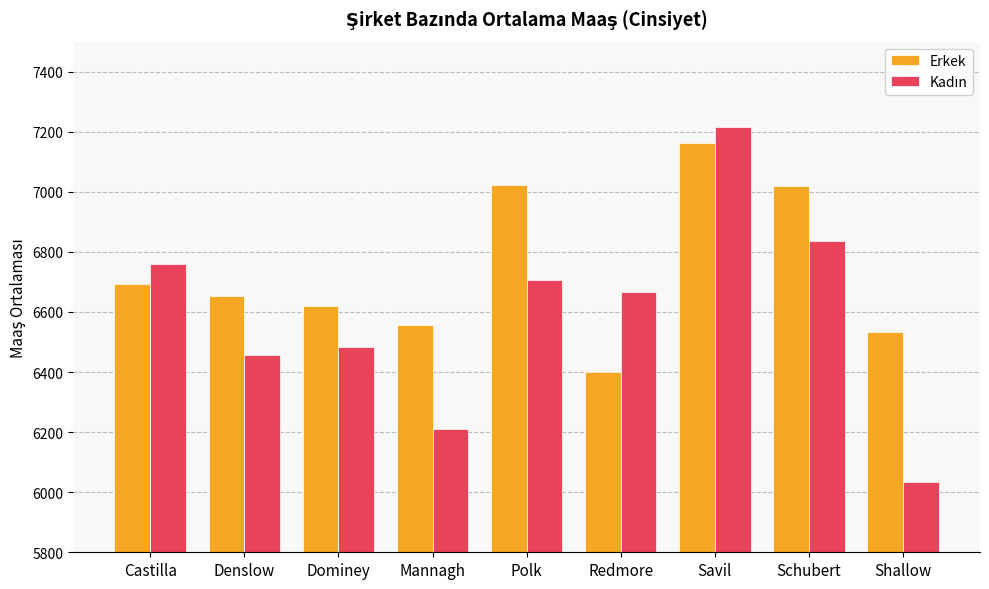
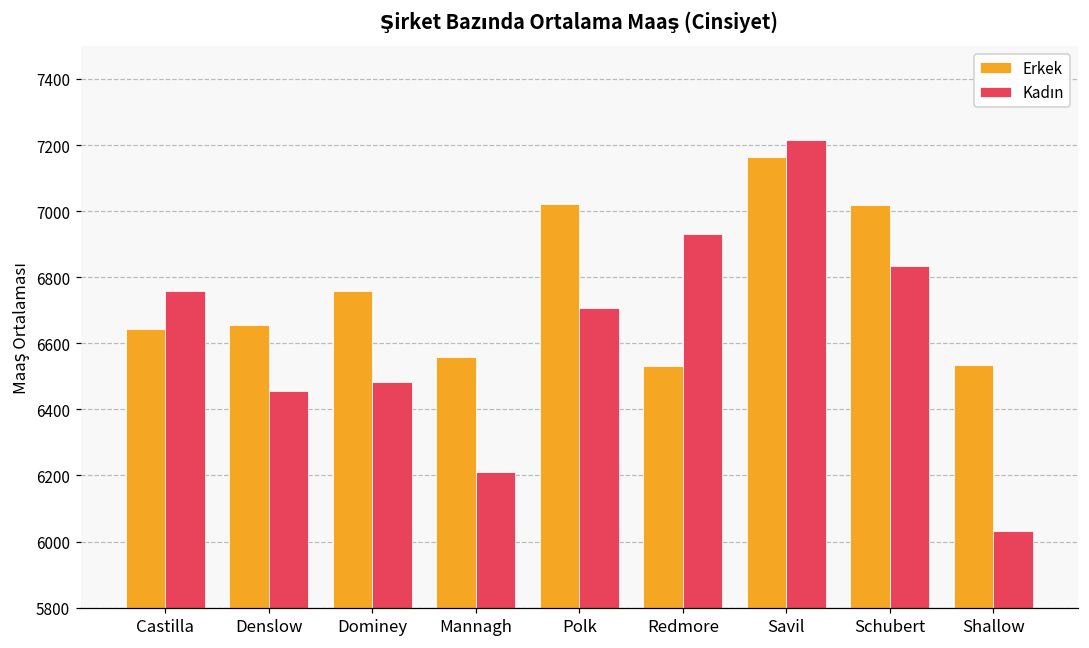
Erkek, Castilla: 6690 -> 6640
Erkek, Dominey: 6620 -> 6760
Erkek, Redmore: 6400 -> 6530
Kadın, Redmore: 6670 -> 6930
